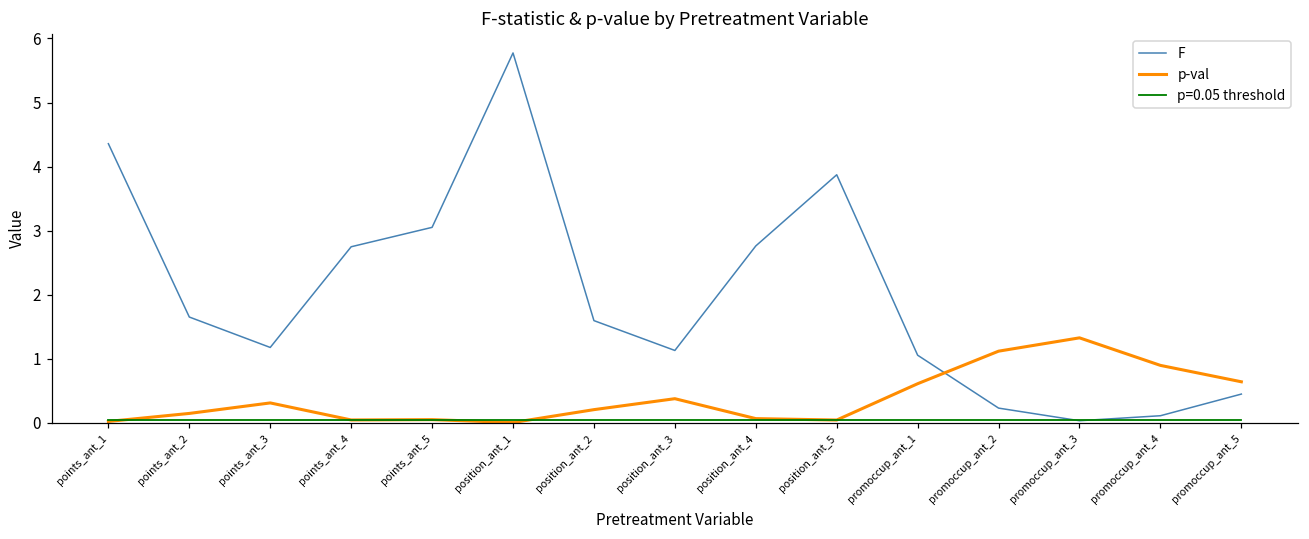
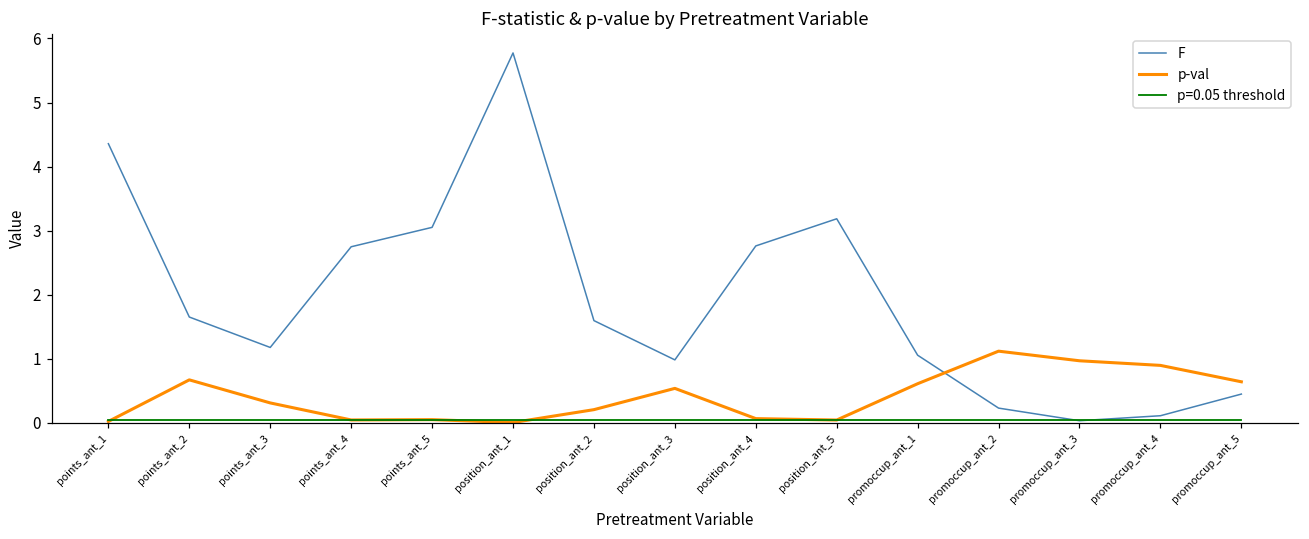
p-val, points_ant_2: 0.1 -> 0.7
F, position_ant_3: 1.1 -> 1.0
p-val, position_ant_3: 0.4 -> 0.5
F, position_ant_5: 3.9 -> 3.2
p-val, promoccup_ant_3: 1.3 -> 1.0
